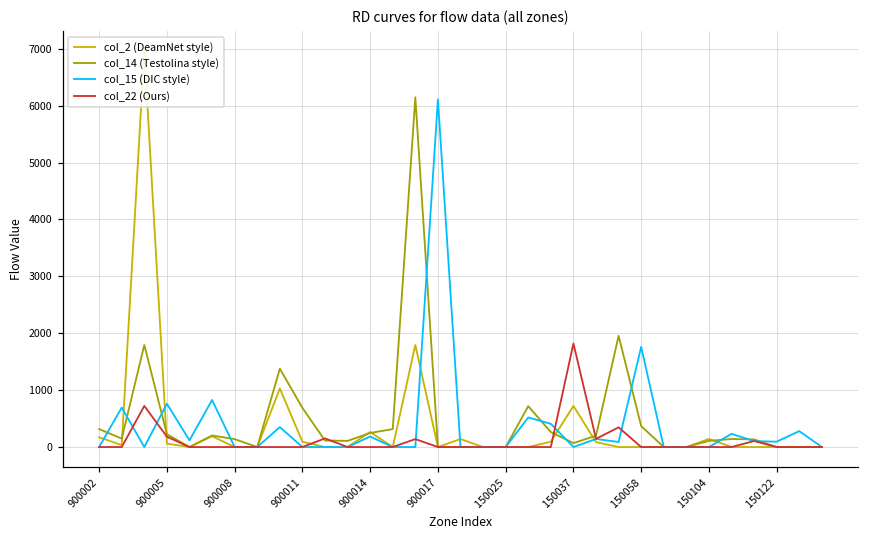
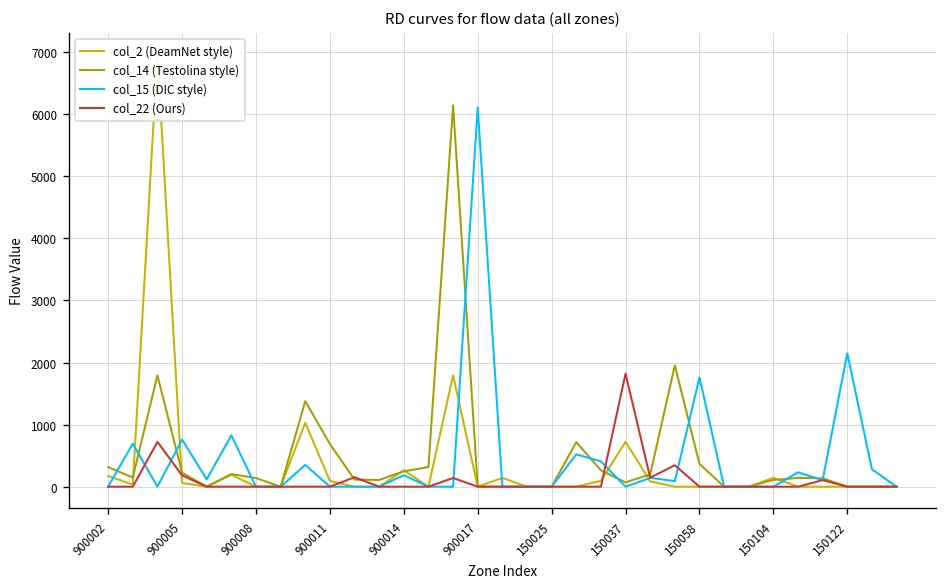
col_15 (DIC style), 150122: 100 -> 2100
